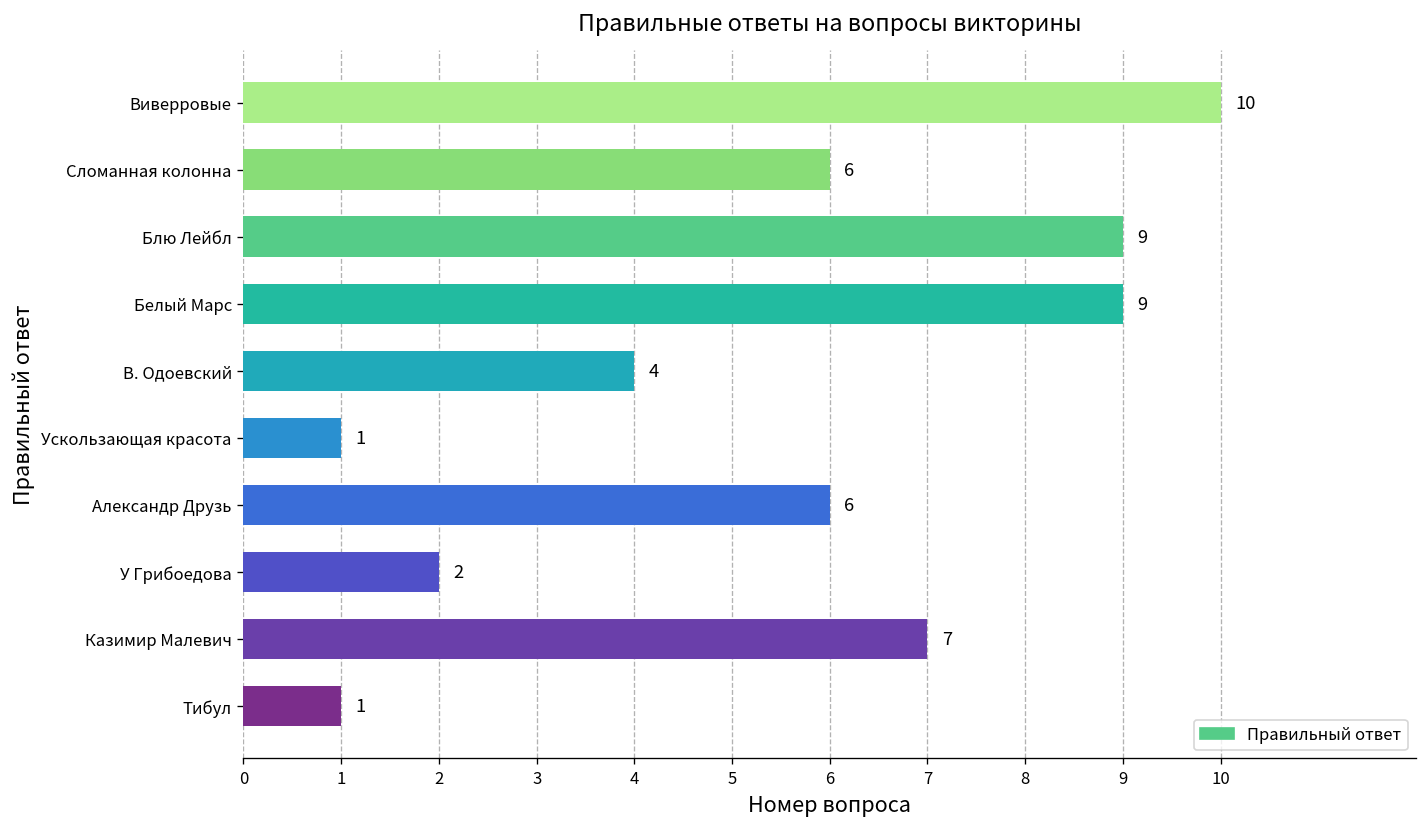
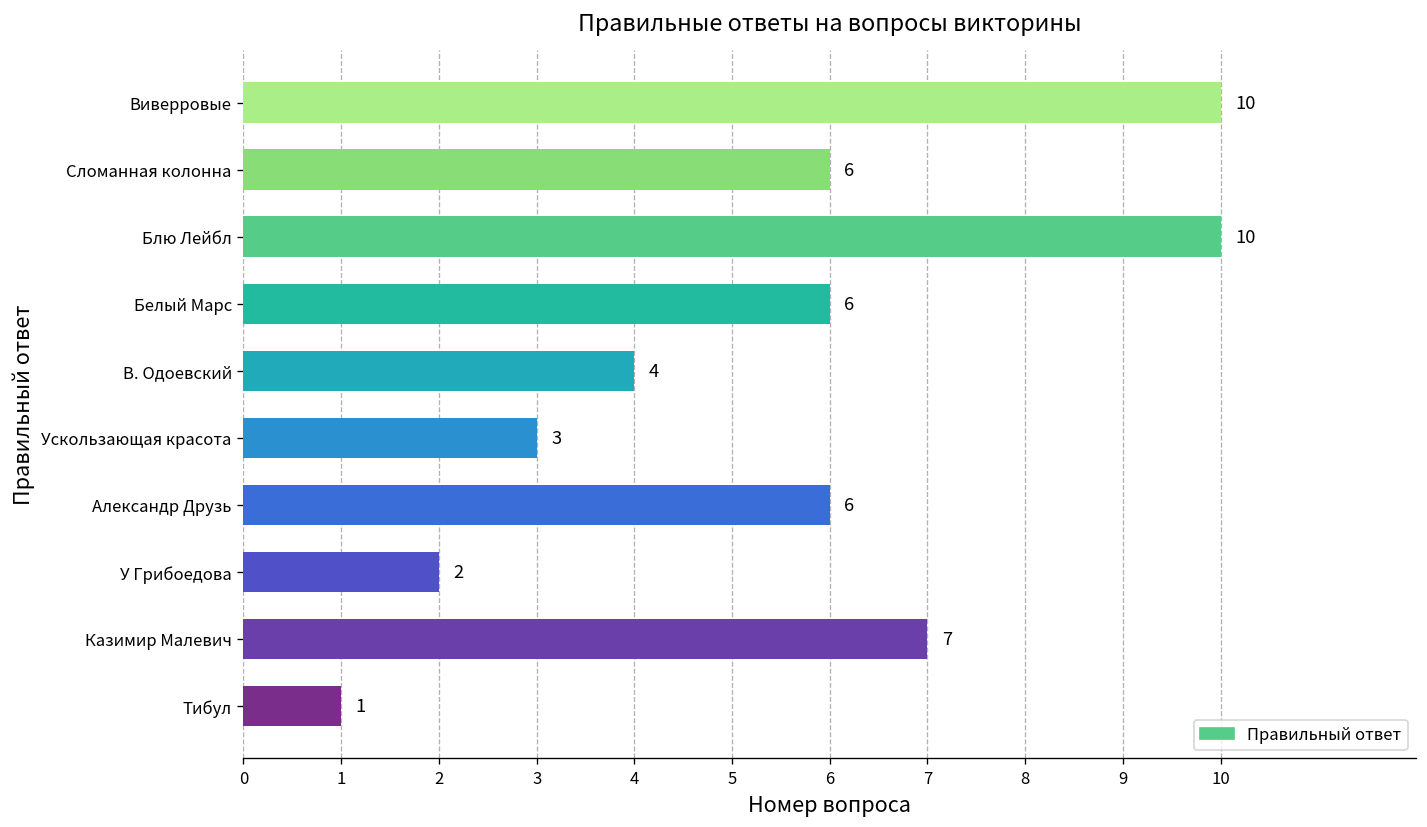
Блю Лейбл: 9 -> 10
Белый Марс: 9 -> 6
Ускользающая красота: 1 -> 3
